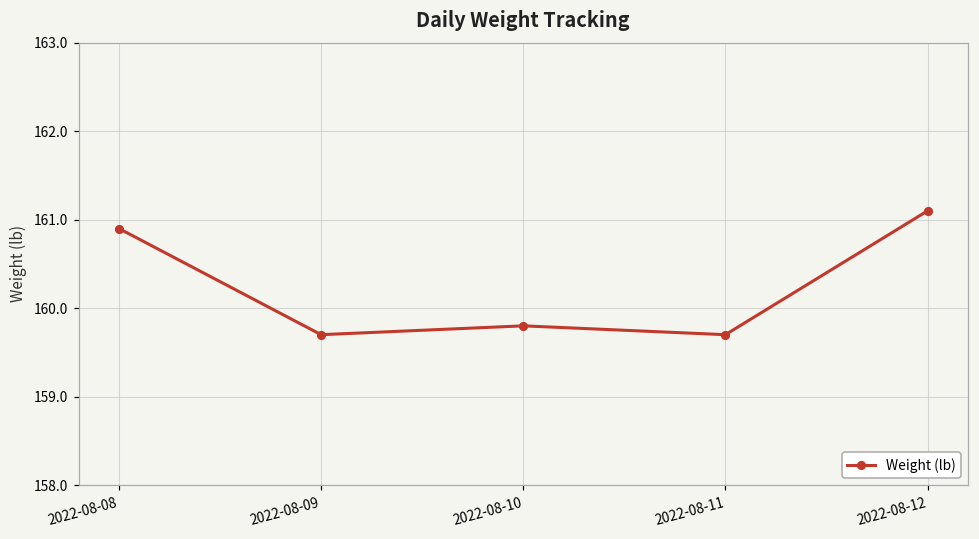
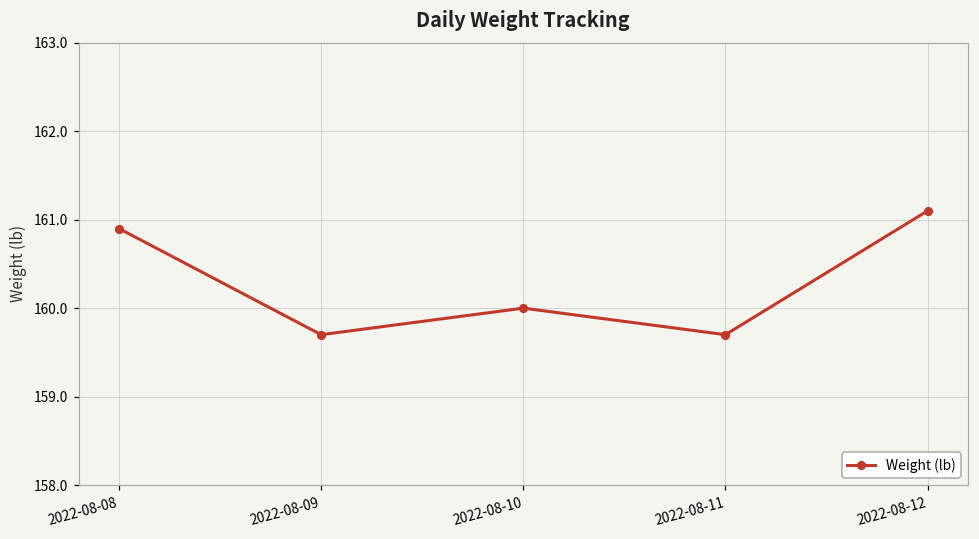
2022-08-10: 159.8 -> 160.0
